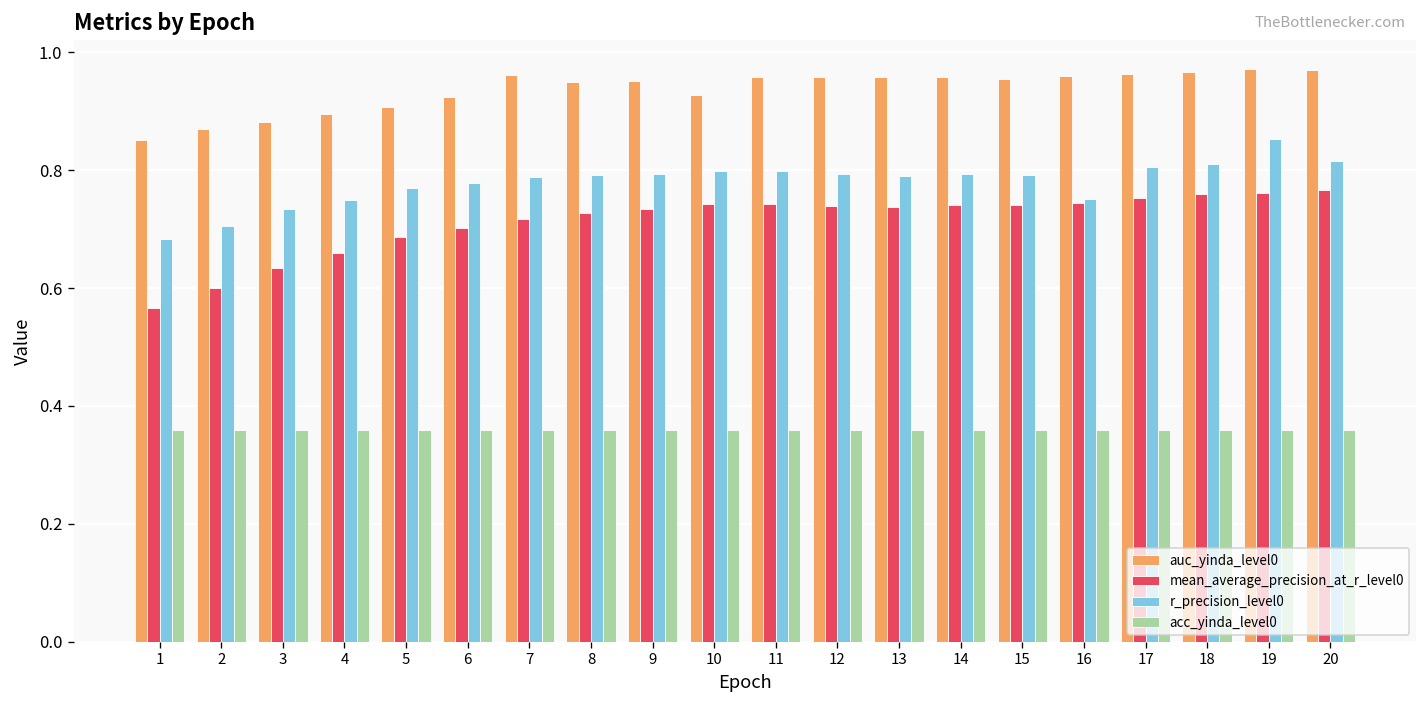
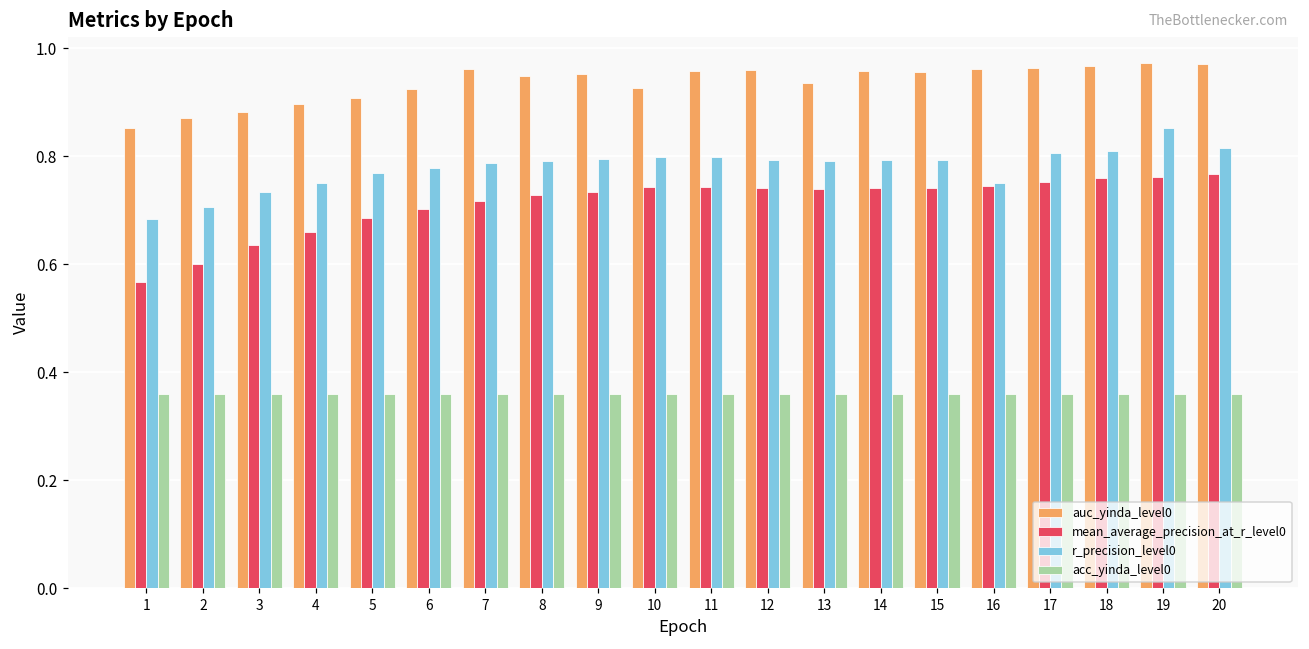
auc_yinda_level0, 13: 0.96 -> 0.94
